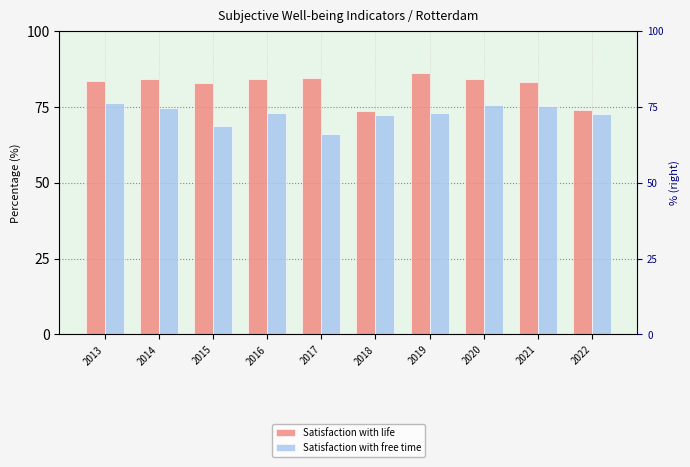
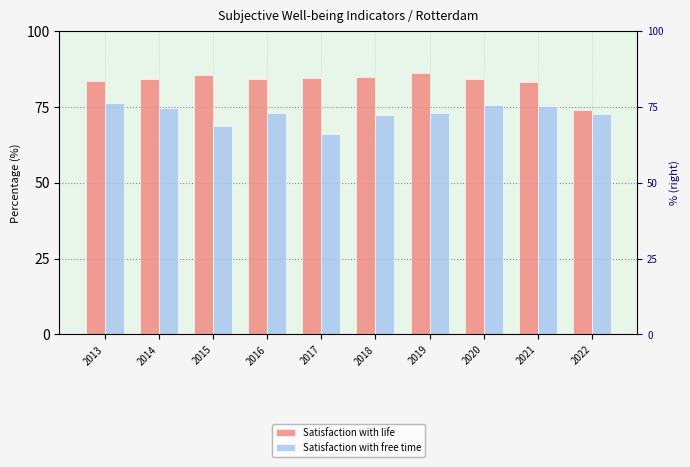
Satisfaction with life, 2015: 83 -> 86
Satisfaction with life, 2018: 74 -> 85
